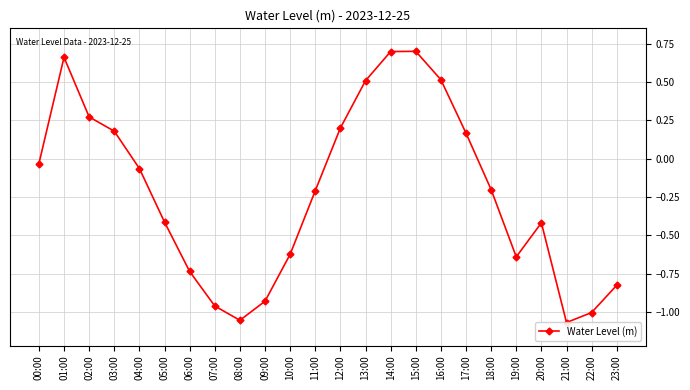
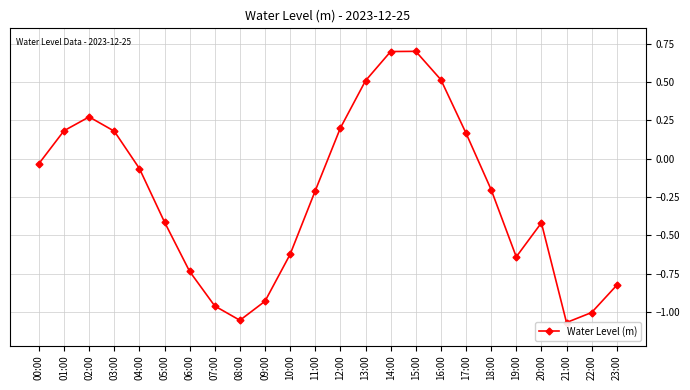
01:00: 0.66 -> 0.18
